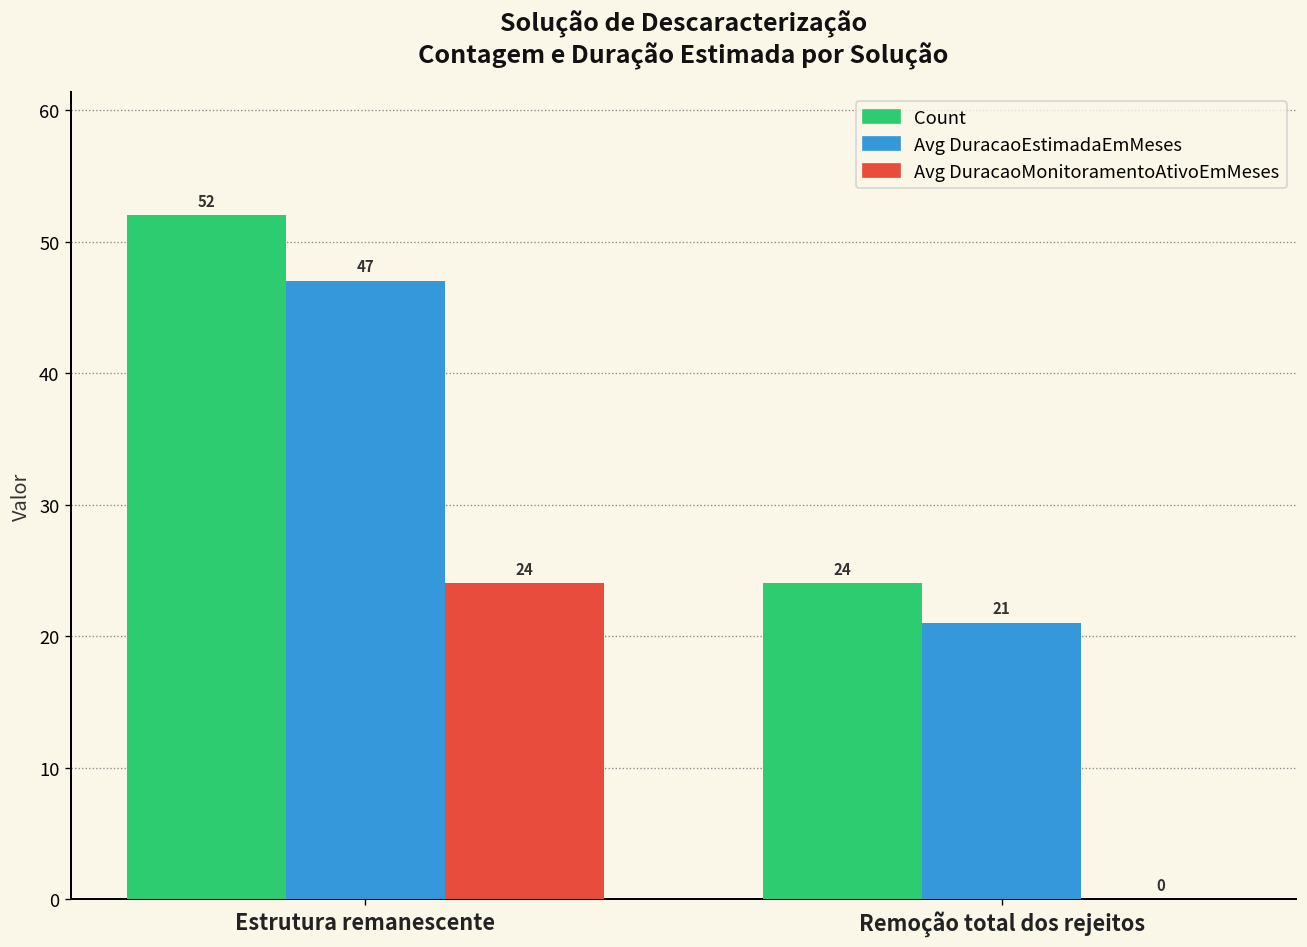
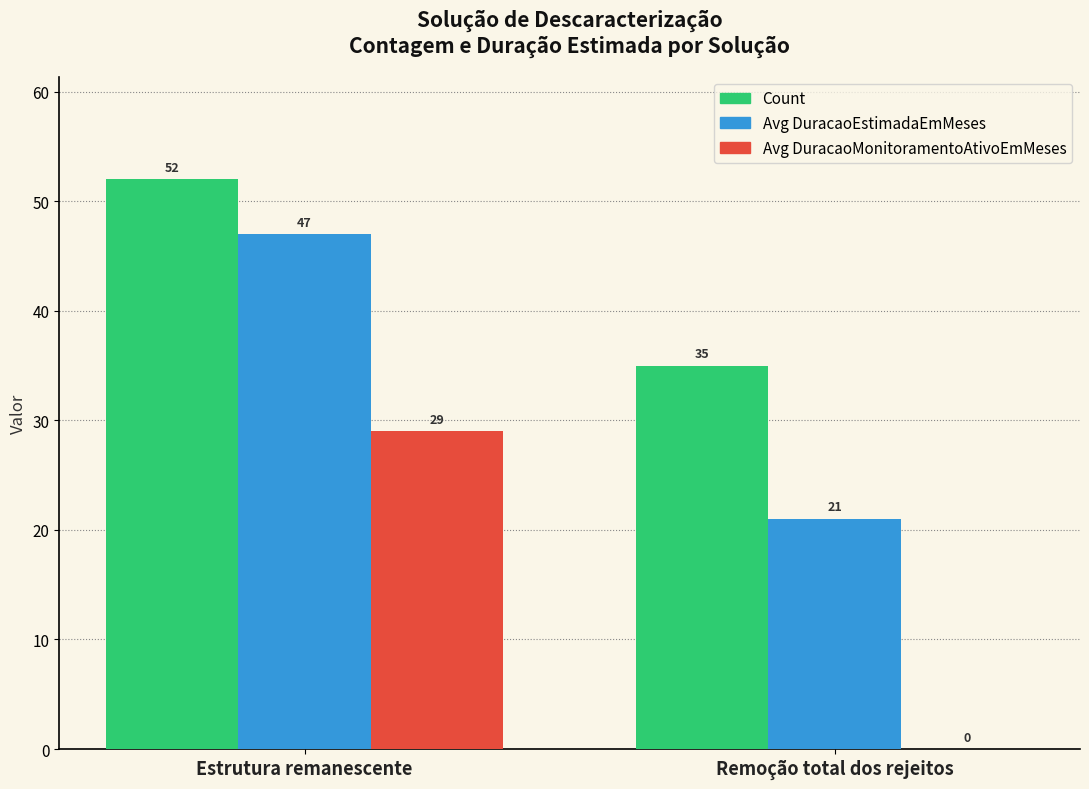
Avg DuracaoMonitoramentoAtivoEmMeses, Estrutura remanescente: 24 -> 29
Count, Remoção total dos rejeitos: 24 -> 35
